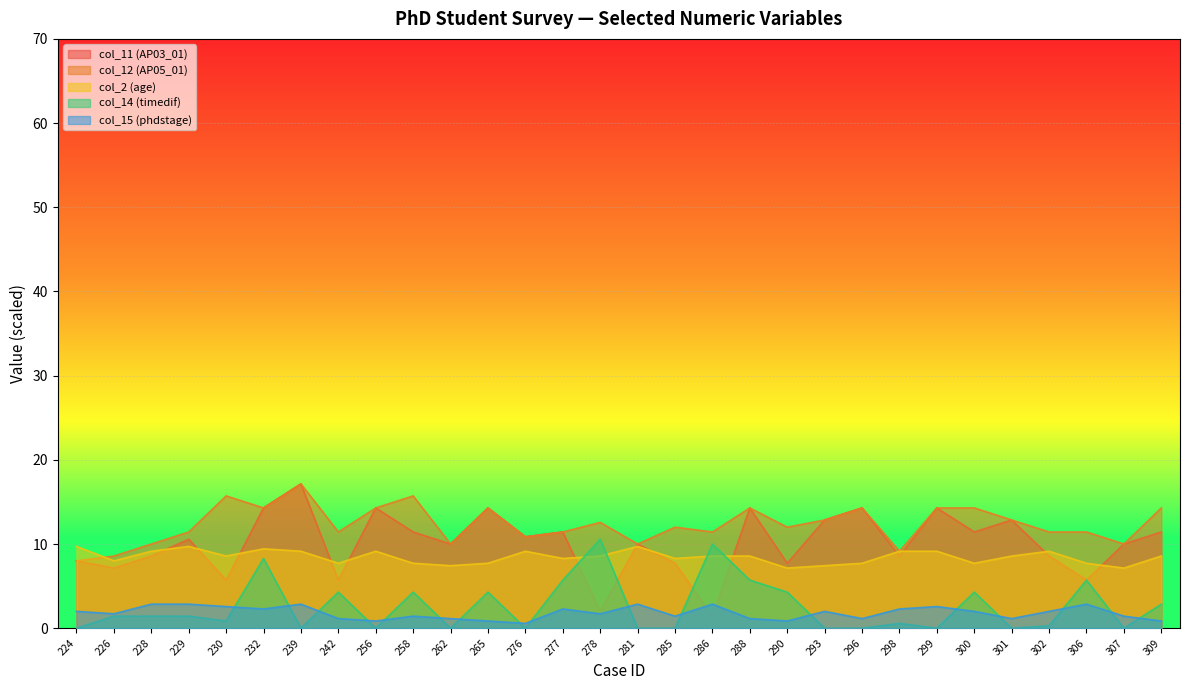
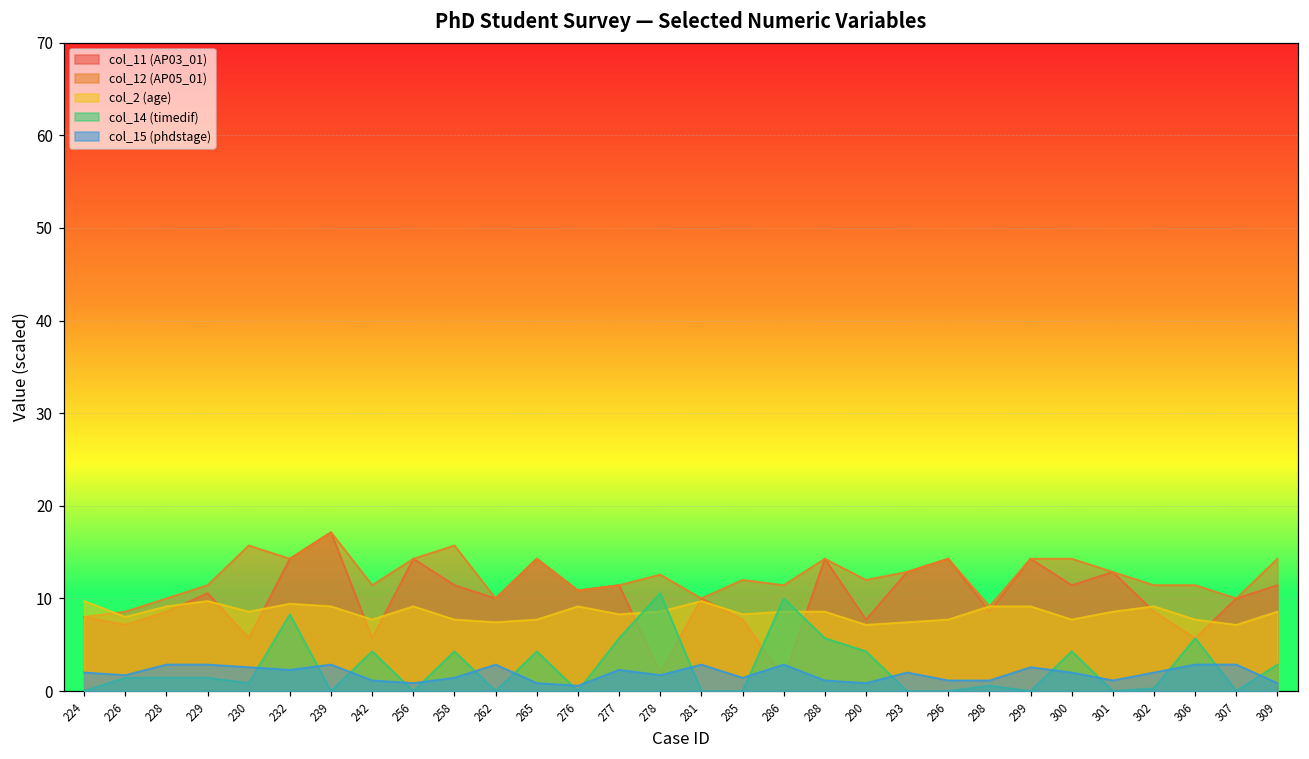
col_15 (phdstage), 262: 1 -> 3
col_15 (phdstage), 298: 2 -> 1
col_15 (phdstage), 307: 1 -> 3
